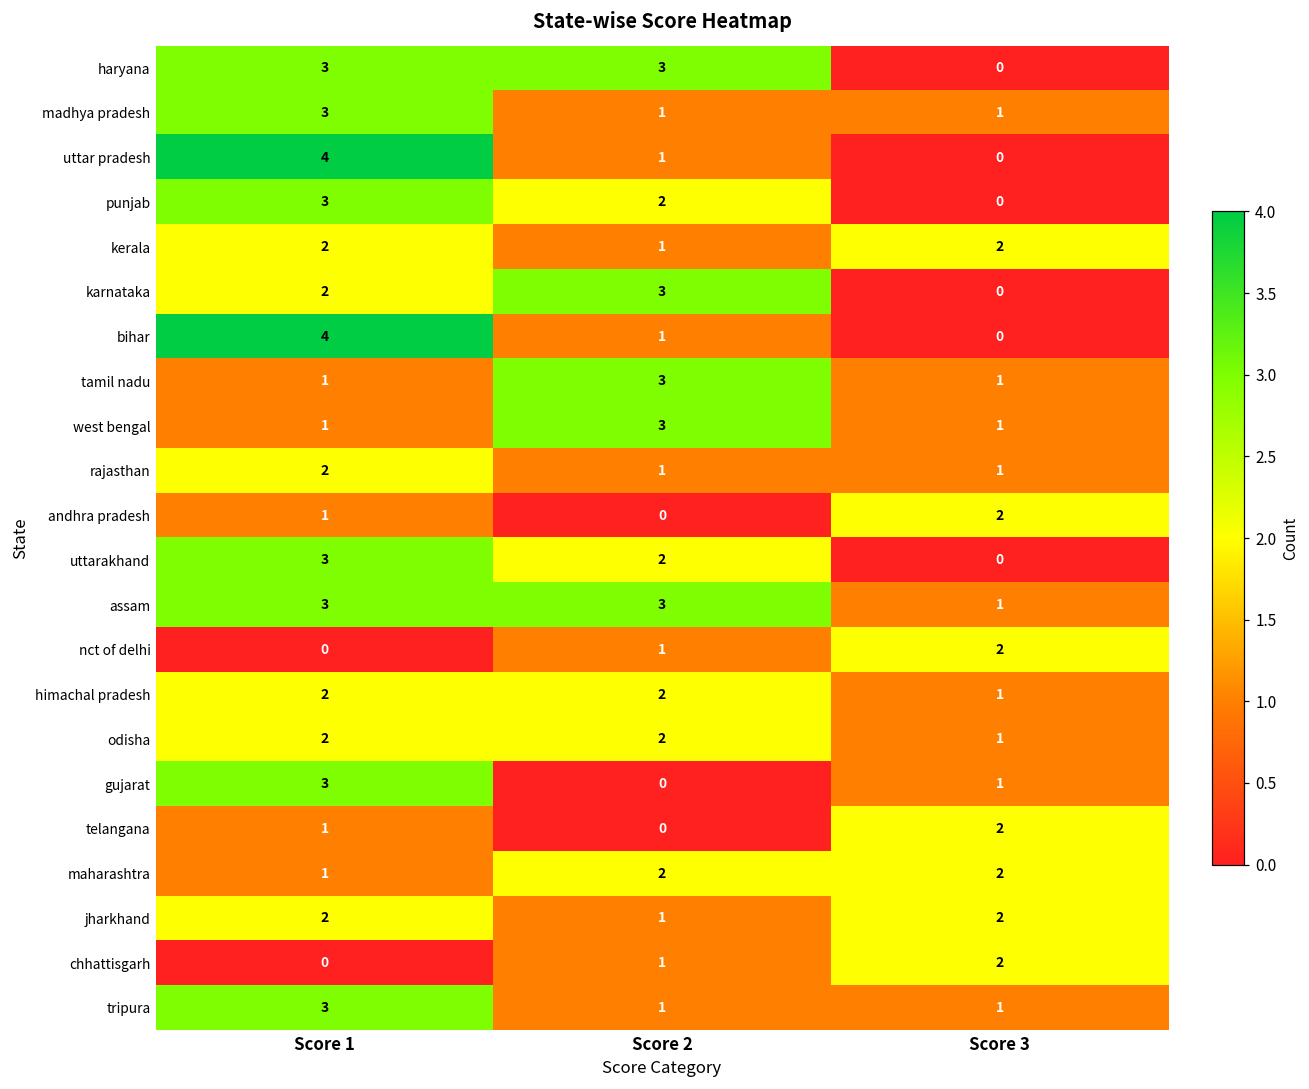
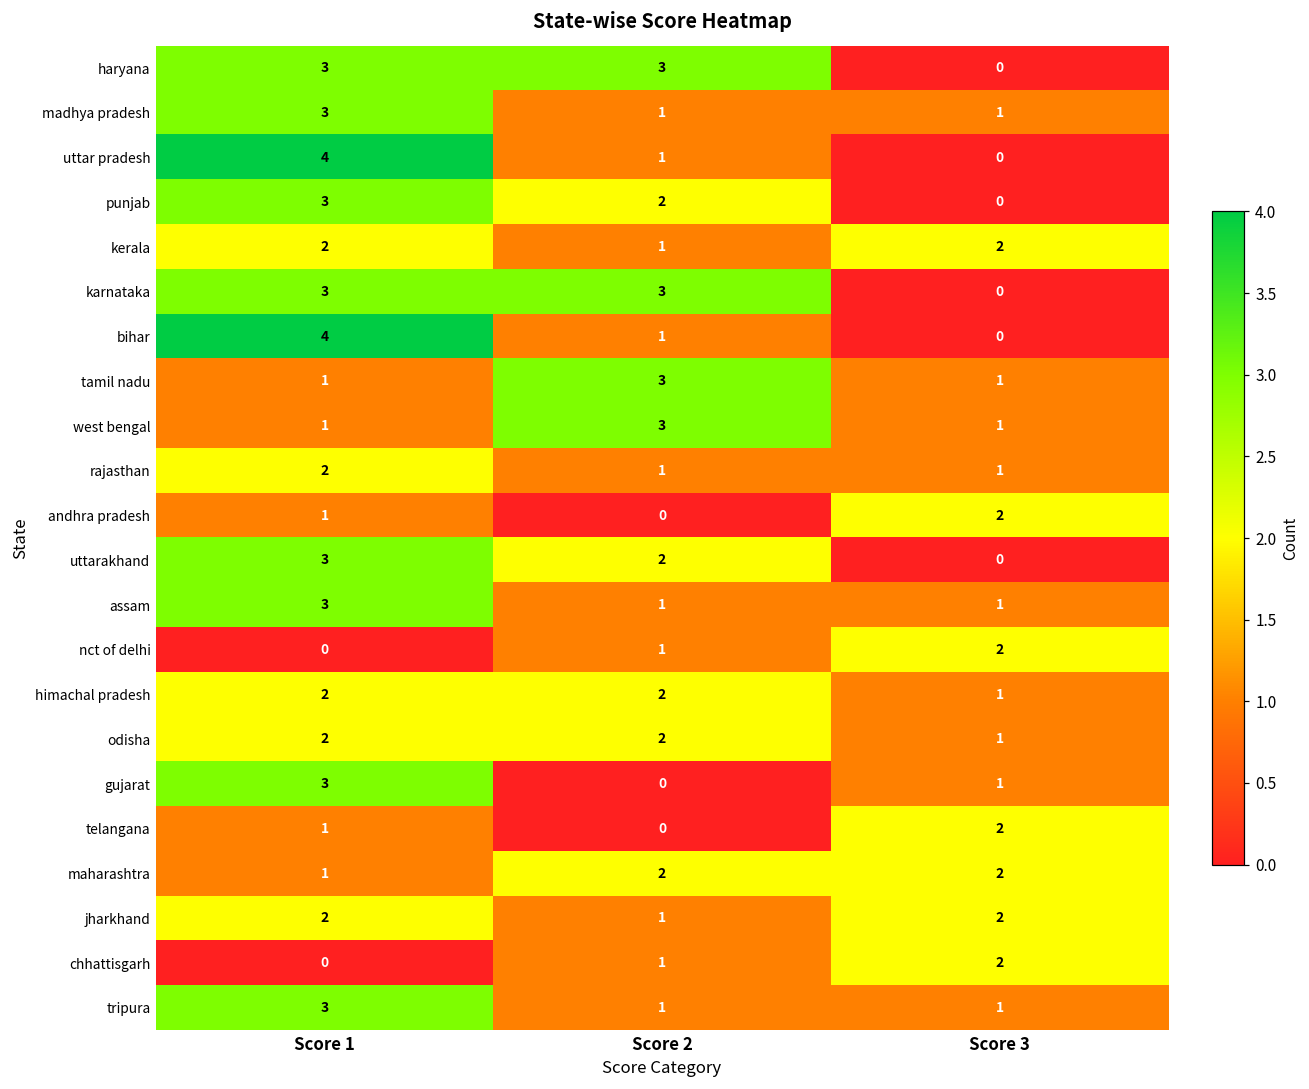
karnataka, Score 1: 2 -> 3
assam, Score 2: 3 -> 1
